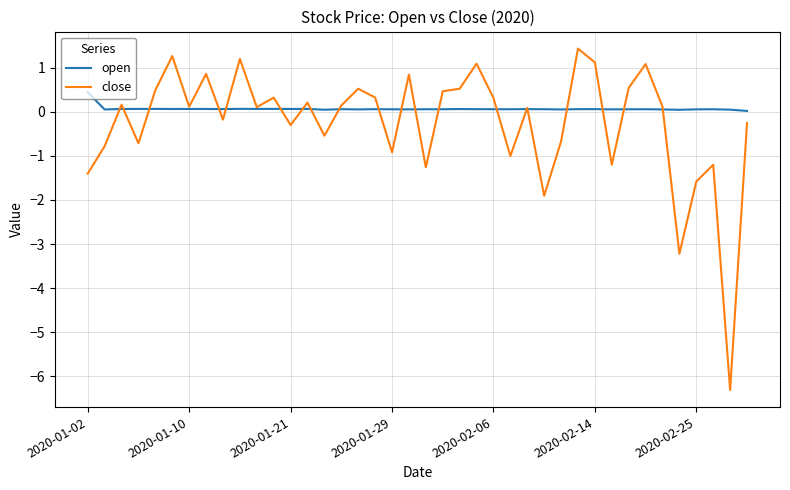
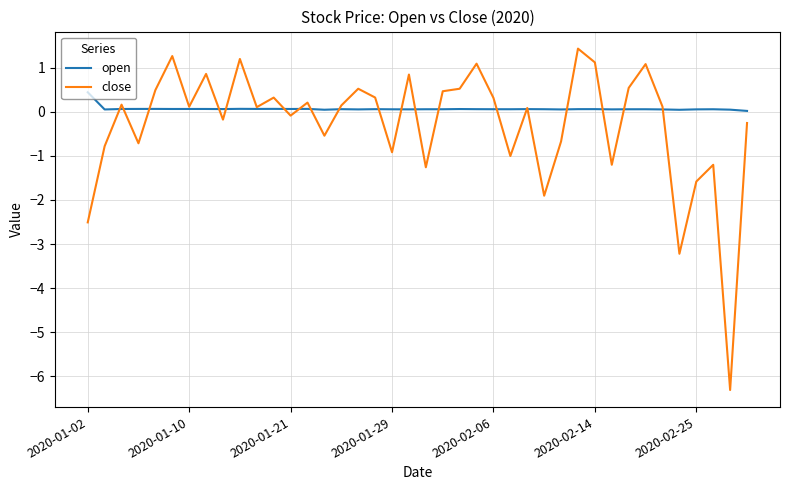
close, 2020-01-02: -1.4 -> -2.5
close, 2020-01-21: -0.3 -> -0.1
